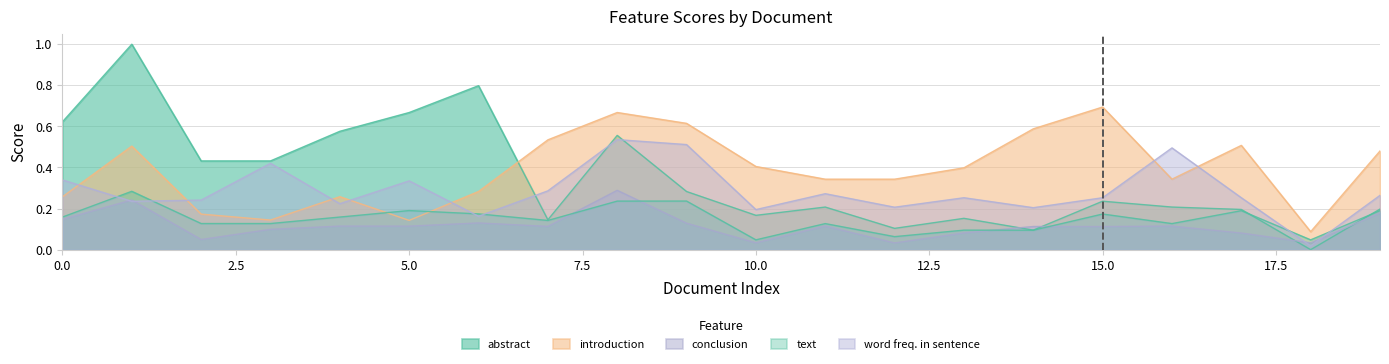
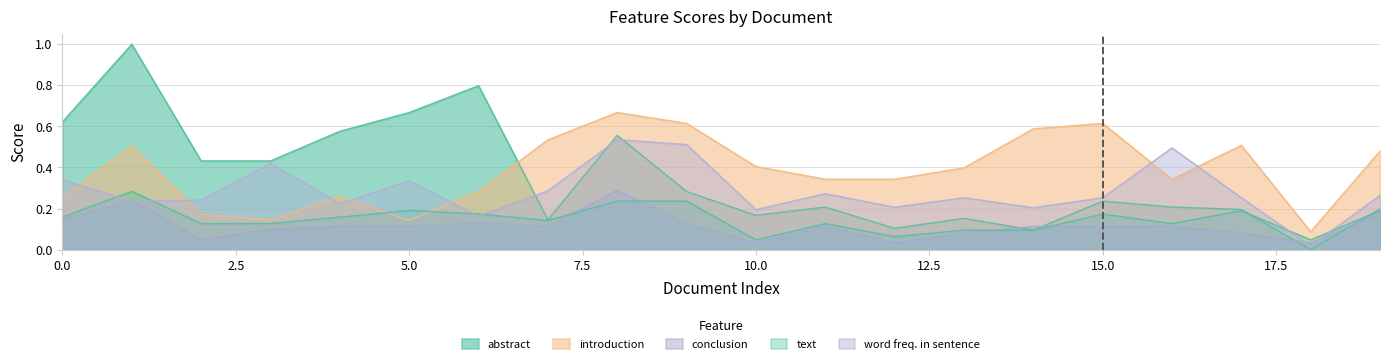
introduction, 15.0: 0.69 -> 0.61
